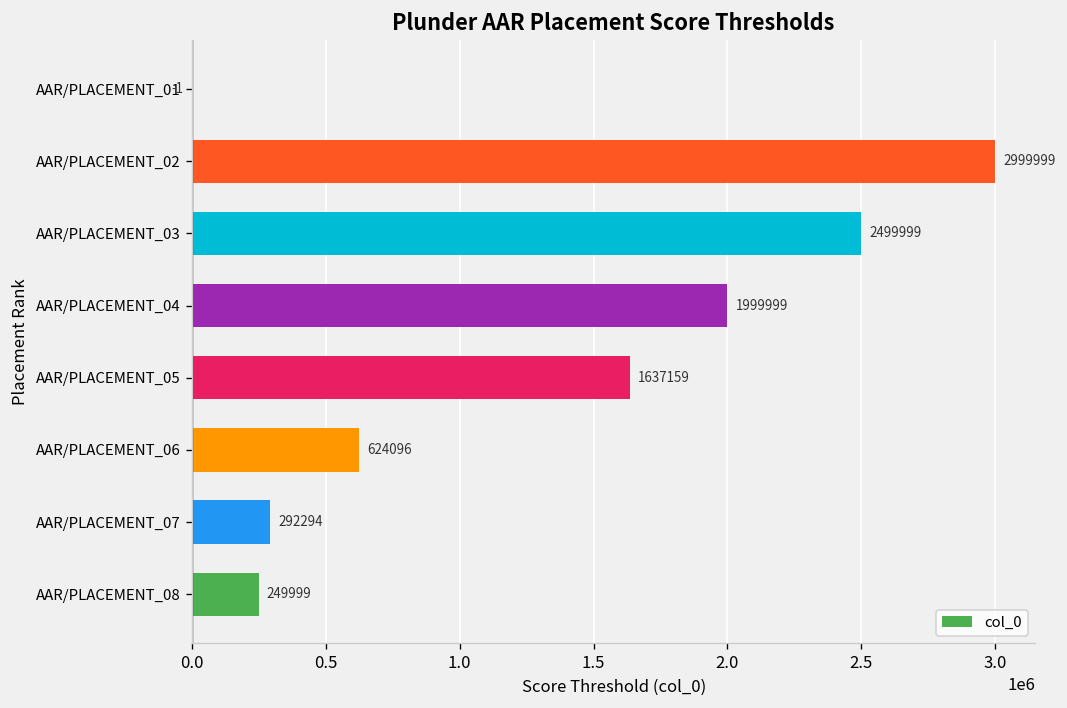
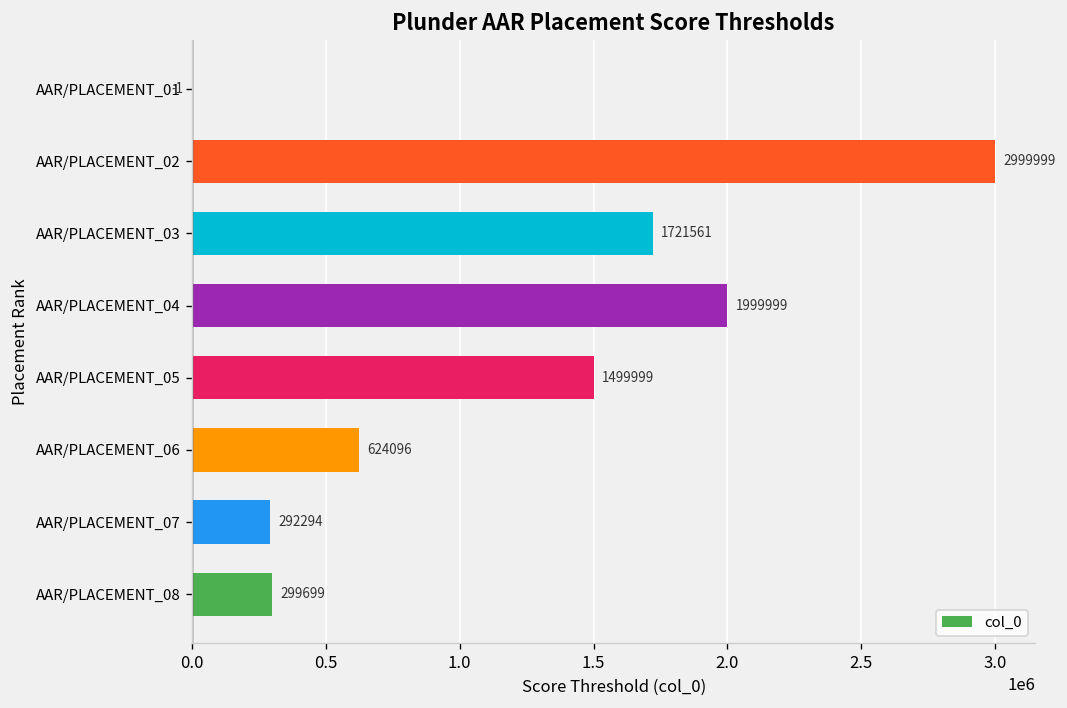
AAR/PLACEMENT_03: 2499999 -> 1721561
AAR/PLACEMENT_05: 1637159 -> 1499999
AAR/PLACEMENT_08: 249999 -> 299699
